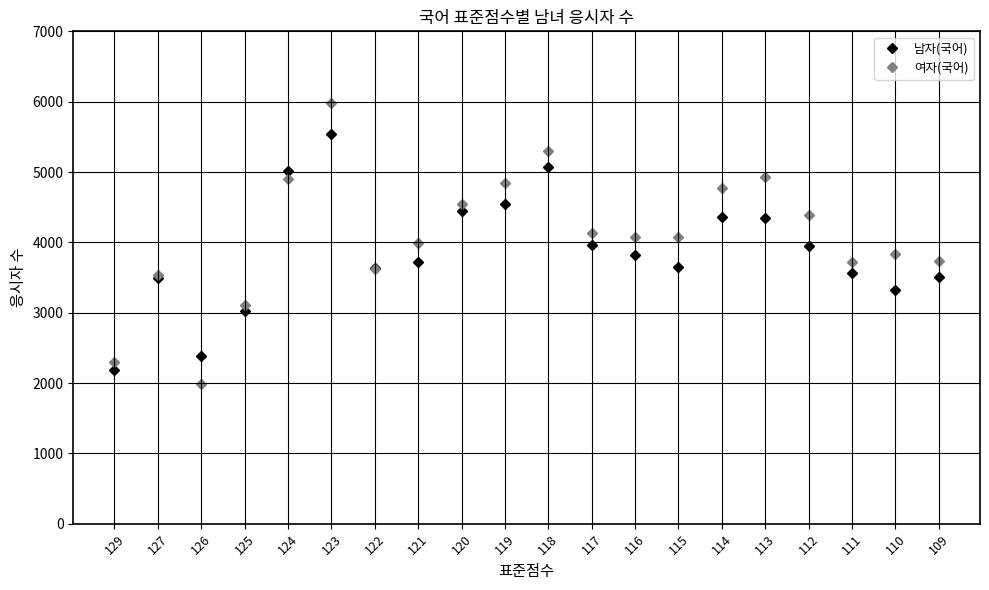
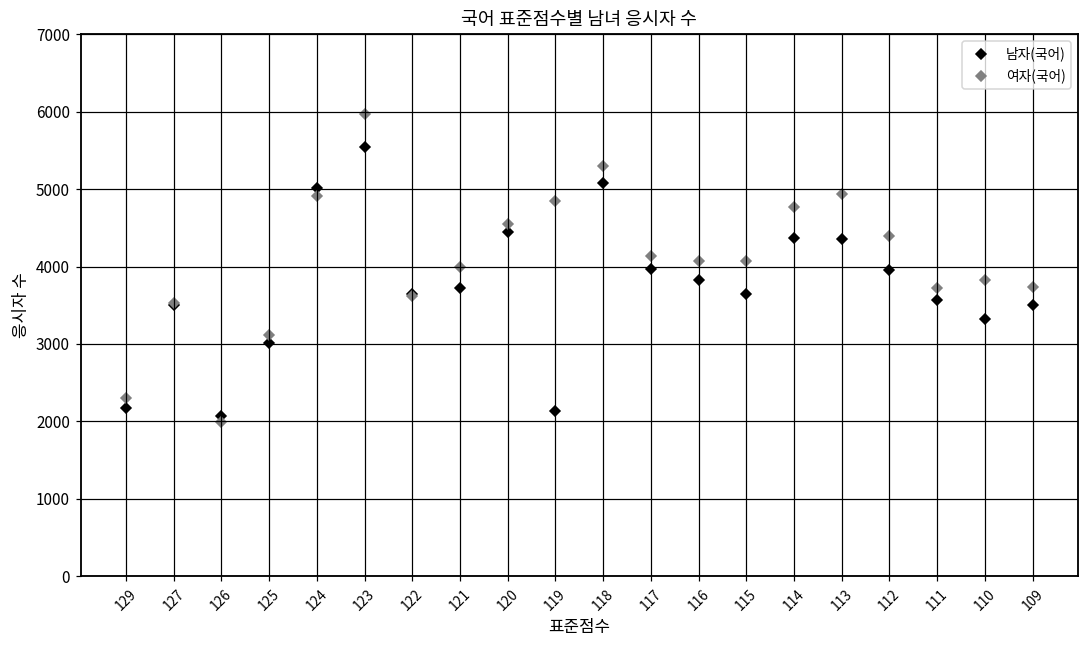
남자(국어), 126: 2400 -> 2100
남자(국어), 119: 4600 -> 2100
